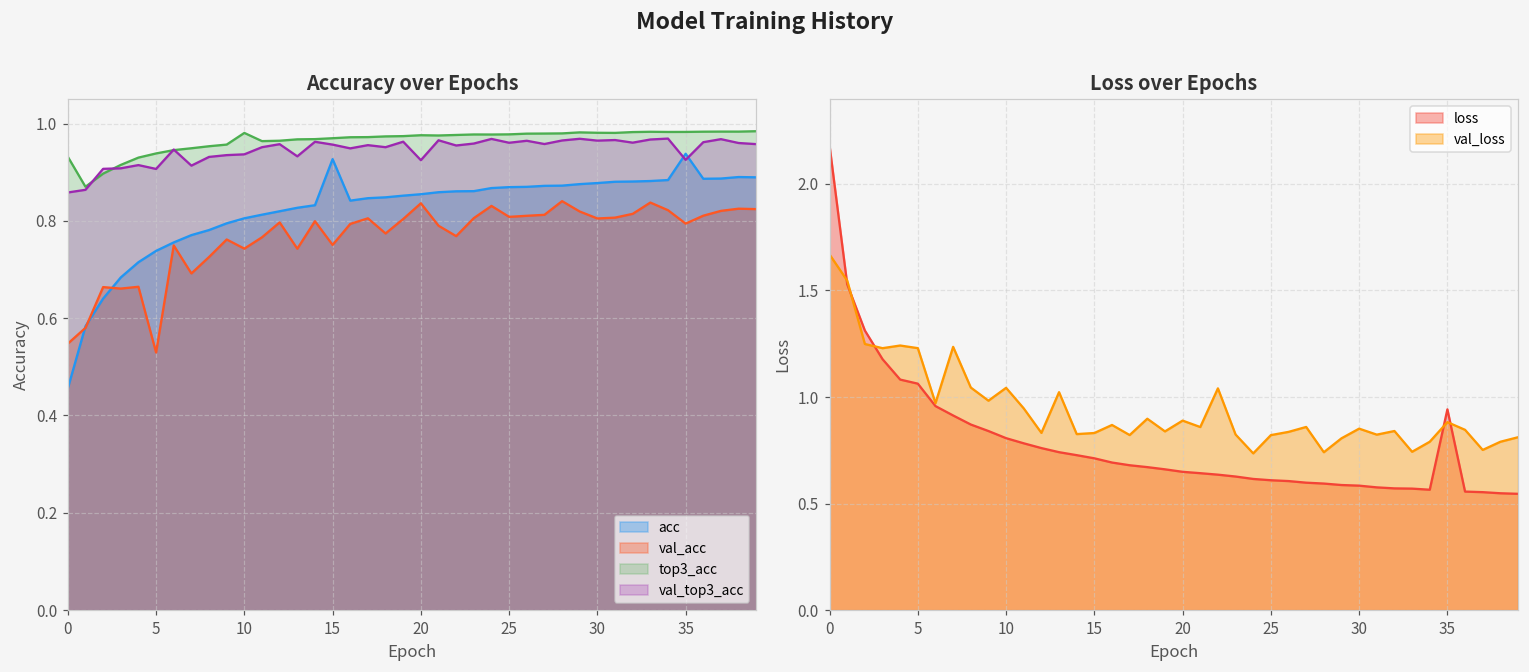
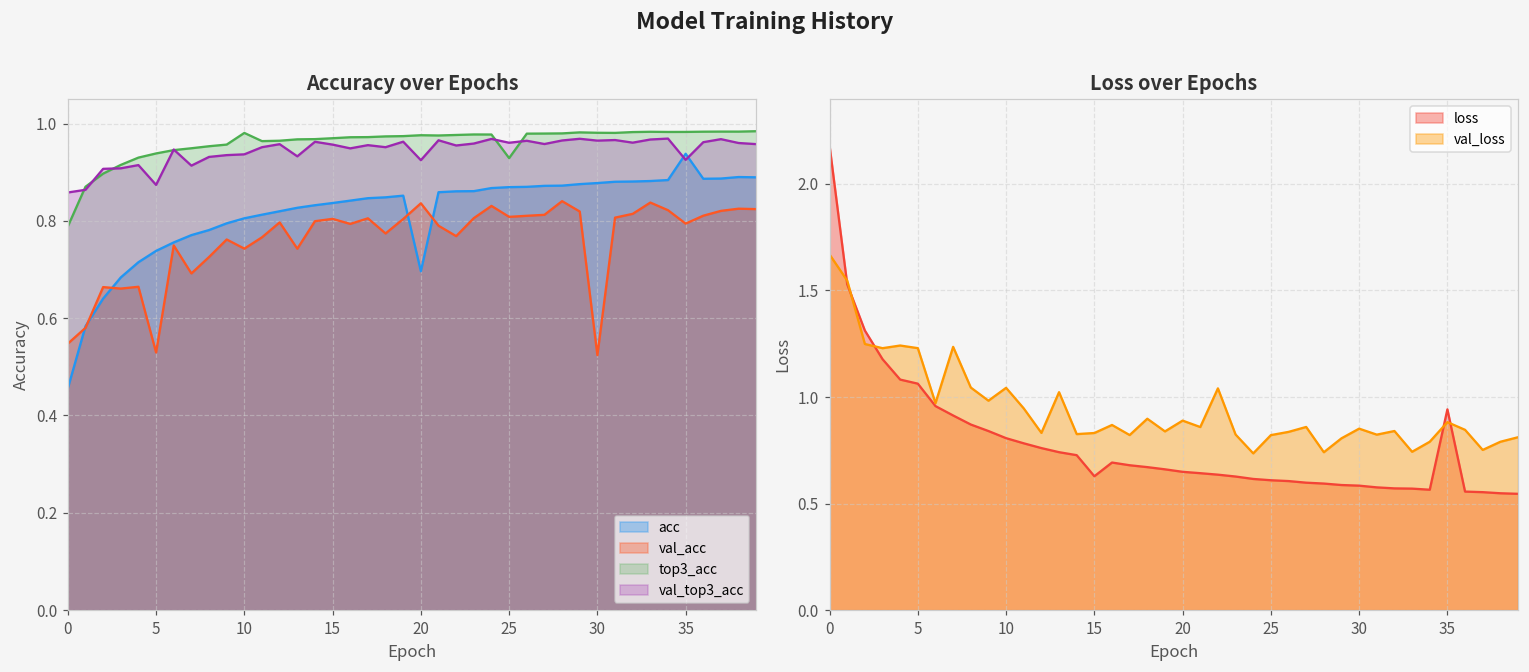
Accuracy over Epochs, top3_acc, 0: 0.93 -> 0.79
Accuracy over Epochs, val_top3_acc, 5: 0.91 -> 0.87
Accuracy over Epochs, acc, 15: 0.93 -> 0.84
Accuracy over Epochs, val_acc, 15: 0.75 -> 0.80
Accuracy over Epochs, acc, 20: 0.85 -> 0.70
Accuracy over Epochs, top3_acc, 25: 0.98 -> 0.93
Accuracy over Epochs, val_acc, 30: 0.81 -> 0.52
Loss over Epochs, loss, 15: 0.71 -> 0.63
